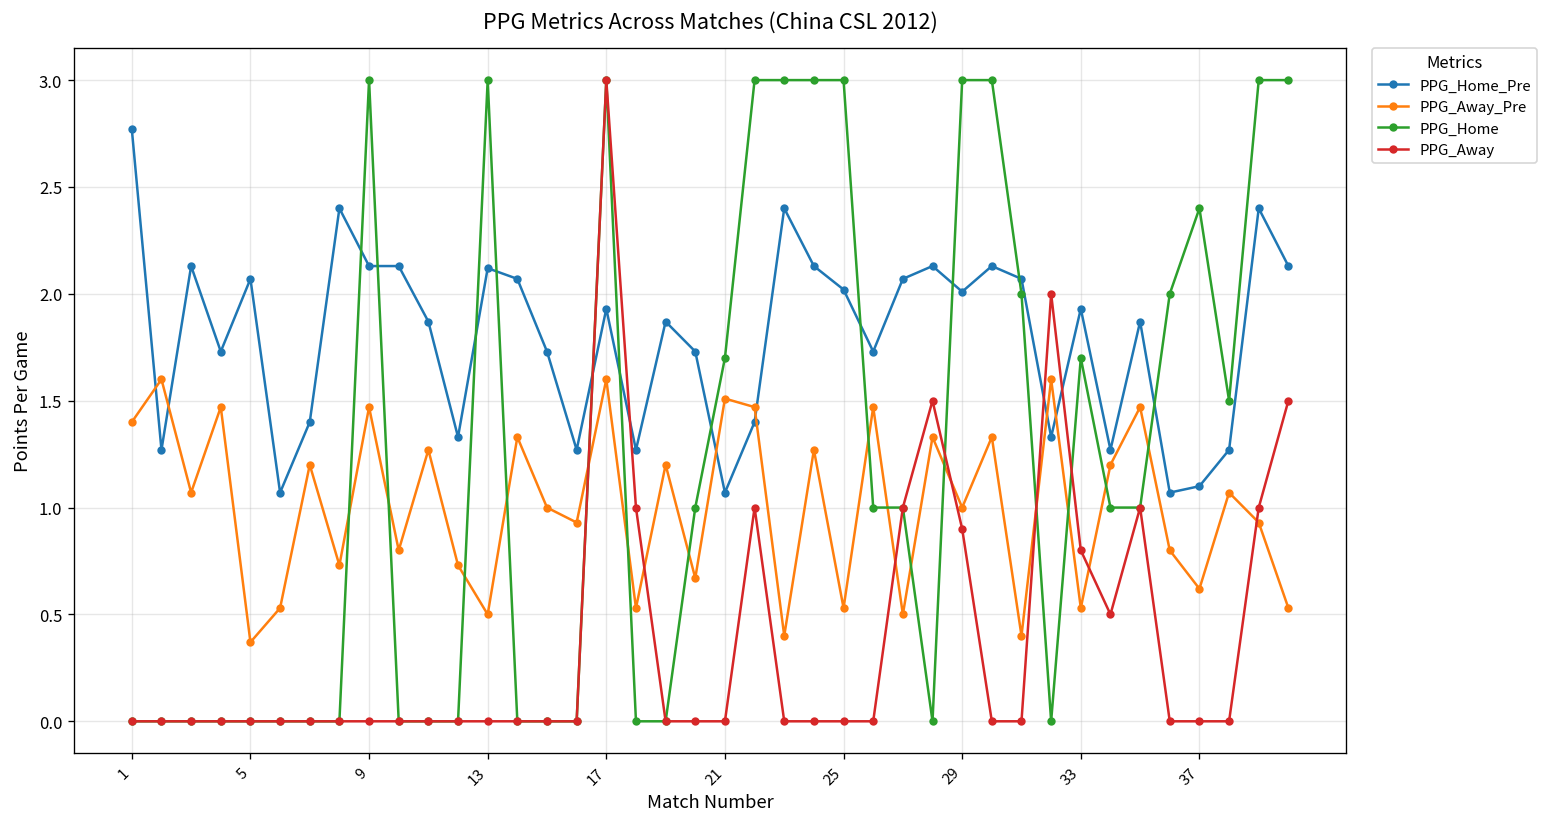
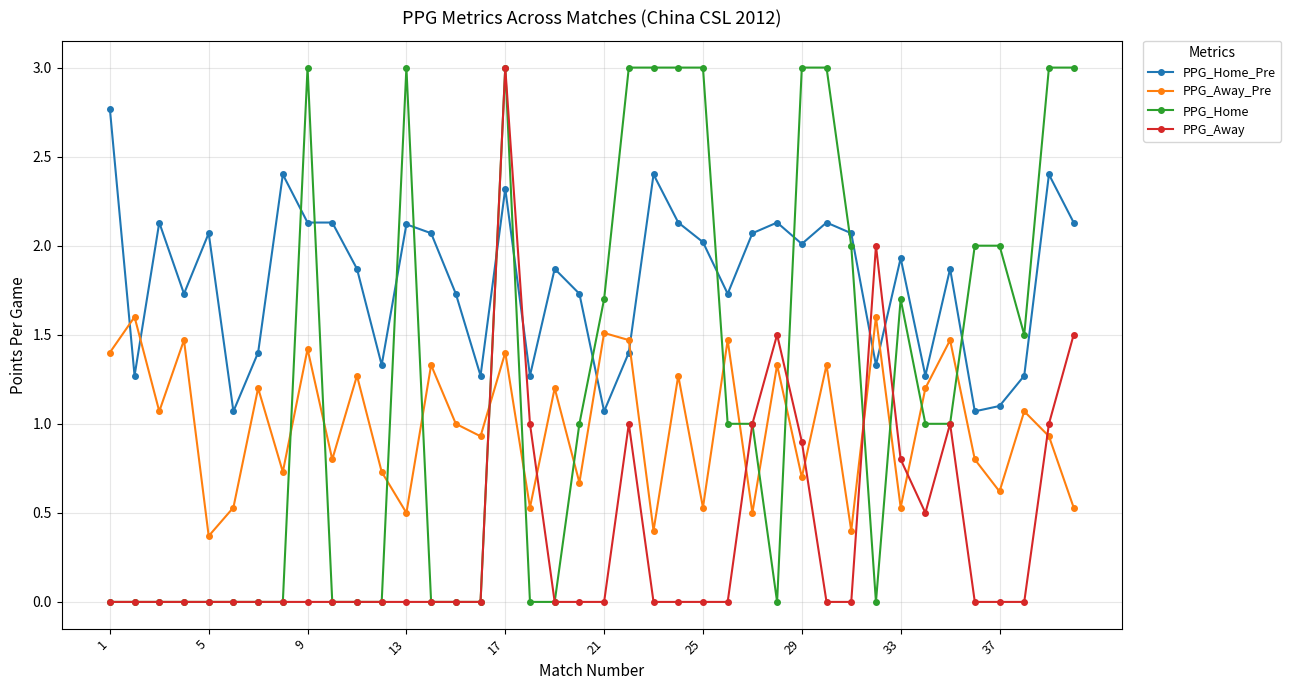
PPG_Away_Pre, 9: 1.47 -> 1.42
PPG_Home_Pre, 17: 1.93 -> 2.32
PPG_Away_Pre, 17: 1.6 -> 1.4
PPG_Away_Pre, 29: 1.0 -> 0.7
PPG_Home, 37: 2.4 -> 2.0
